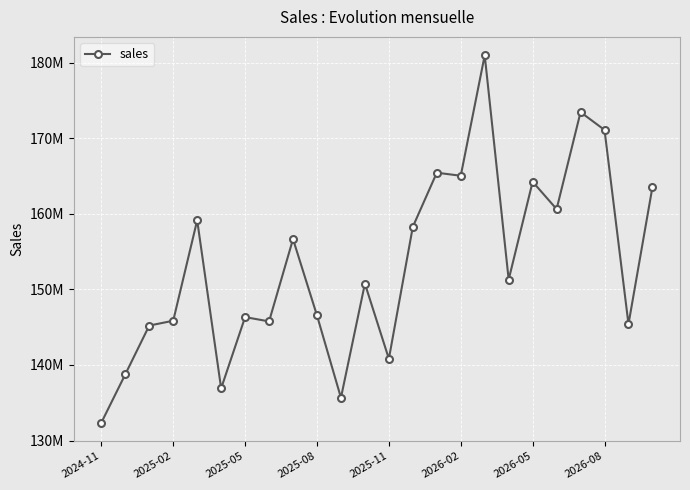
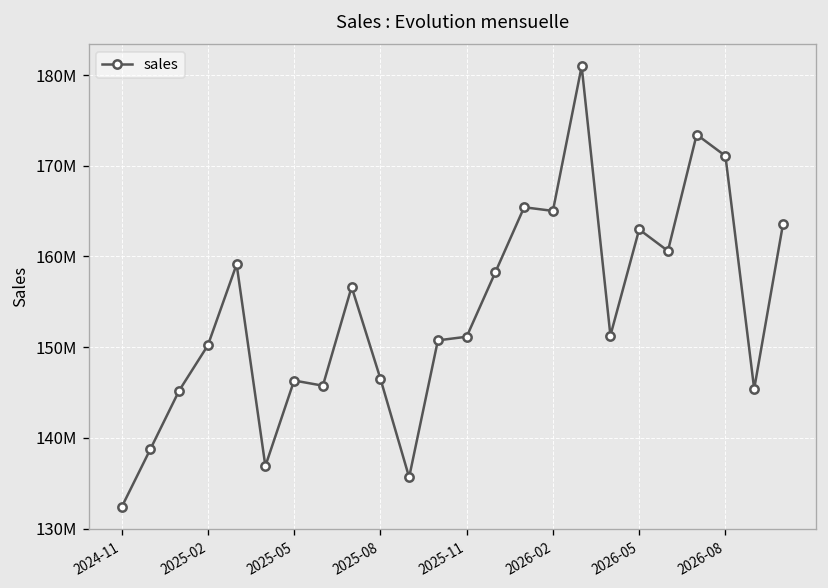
2025-02: 146000000 -> 150000000
2025-11: 141000000 -> 151000000
2026-05: 164000000 -> 163000000
